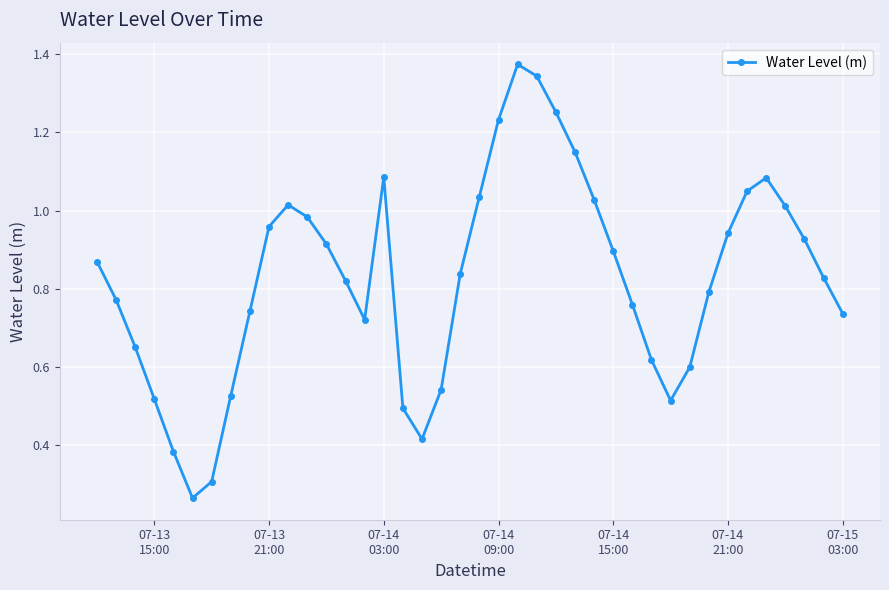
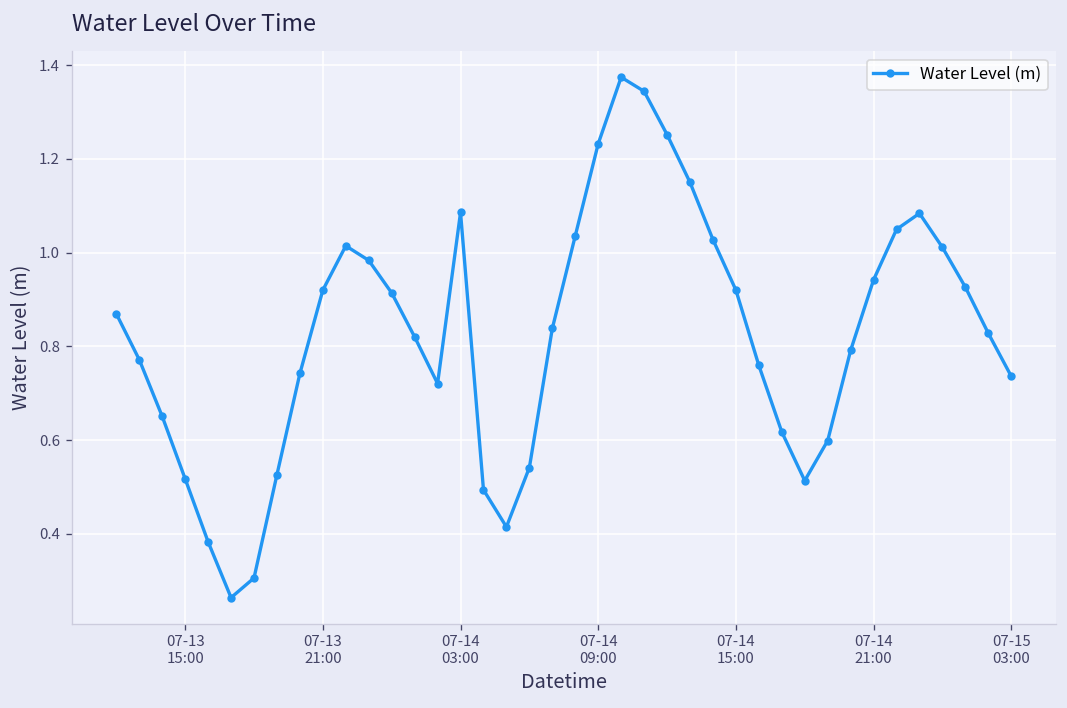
07-13 21:00: 0.96 -> 0.92
07-14 15:00: 0.90 -> 0.92
